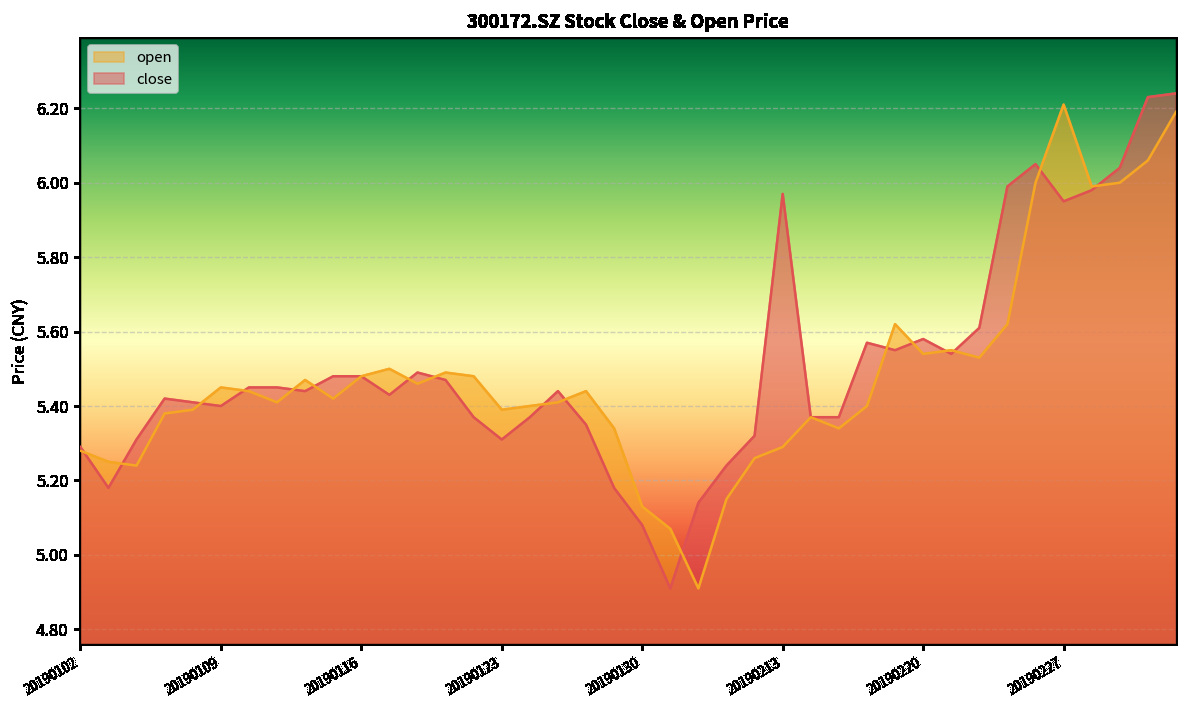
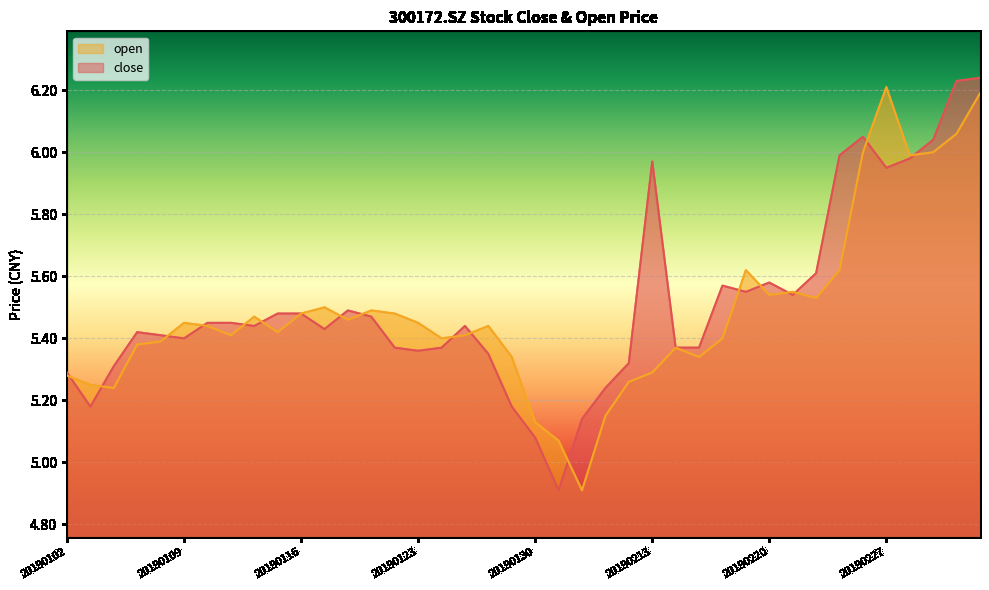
open, 20190123: 5.39 -> 5.45
close, 20190123: 5.31 -> 5.36
